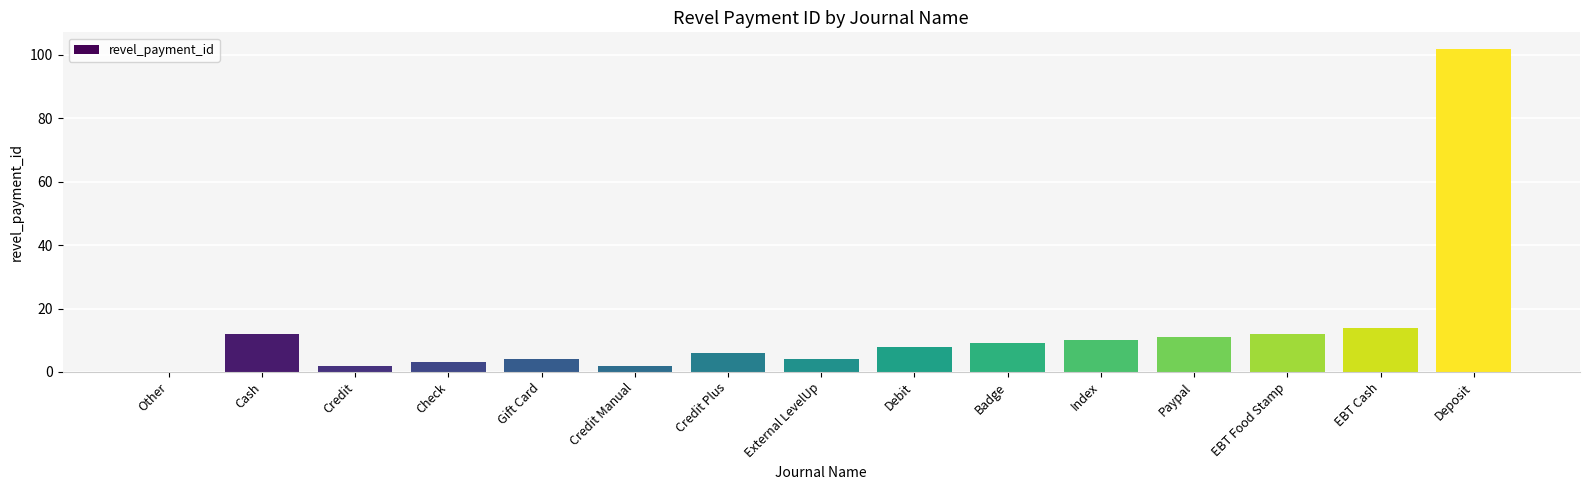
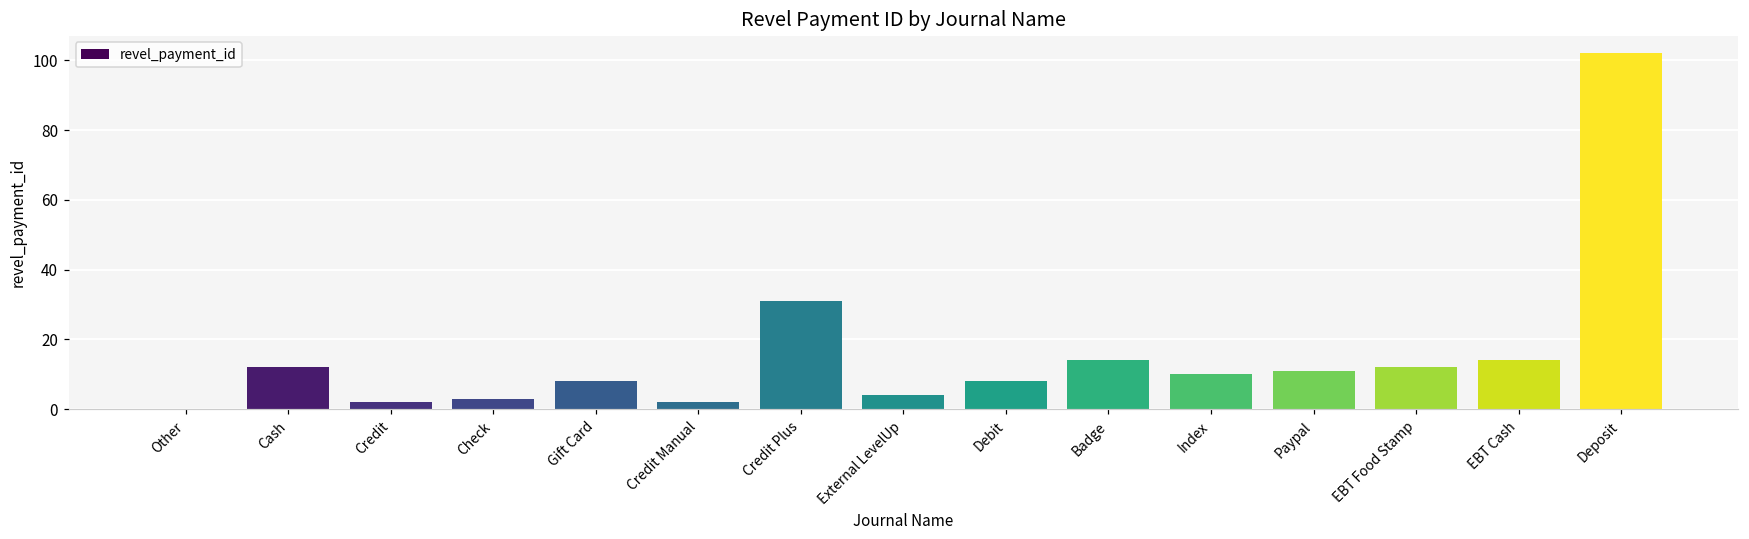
Gift Card: 4 -> 8
Credit Plus: 6 -> 31
Badge: 9 -> 14
